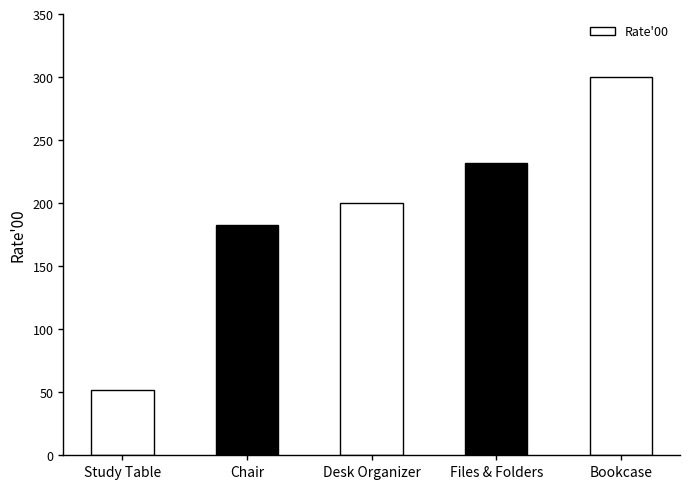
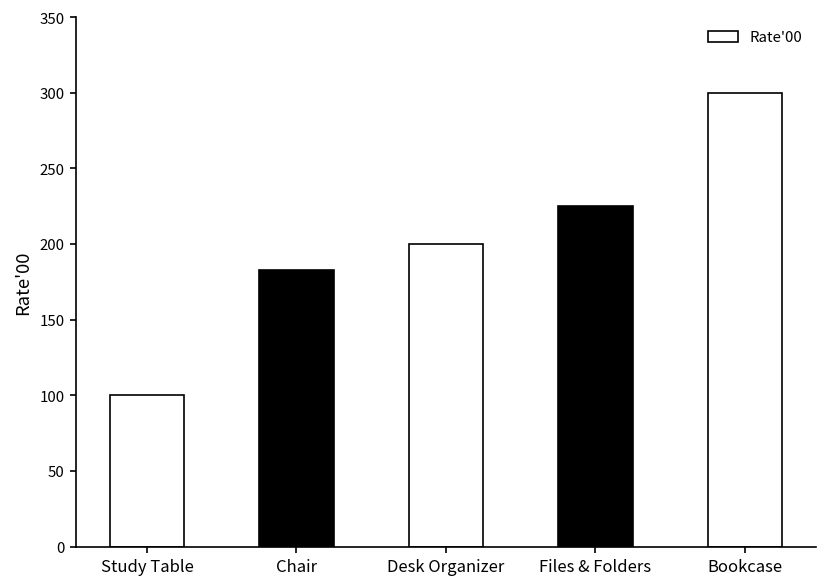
Study Table: 52 -> 100
Files & Folders: 232 -> 225
